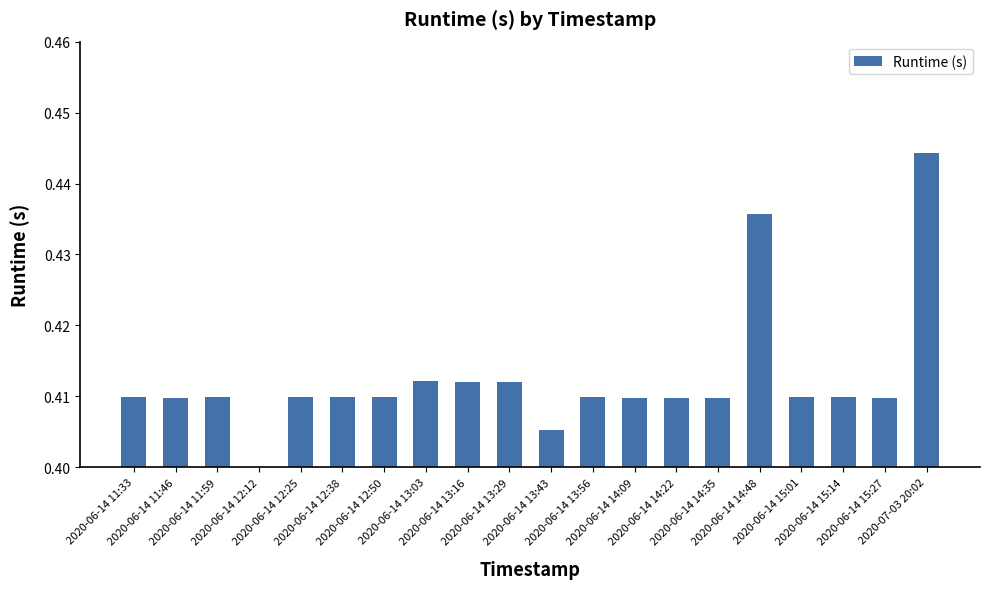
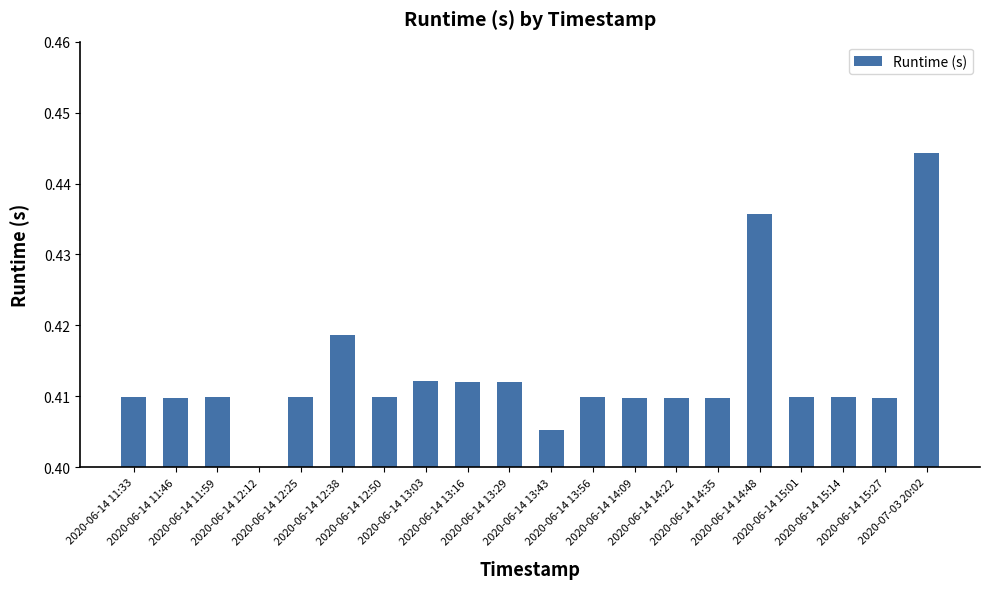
2020-06-14 12:38: 0.410 -> 0.419
